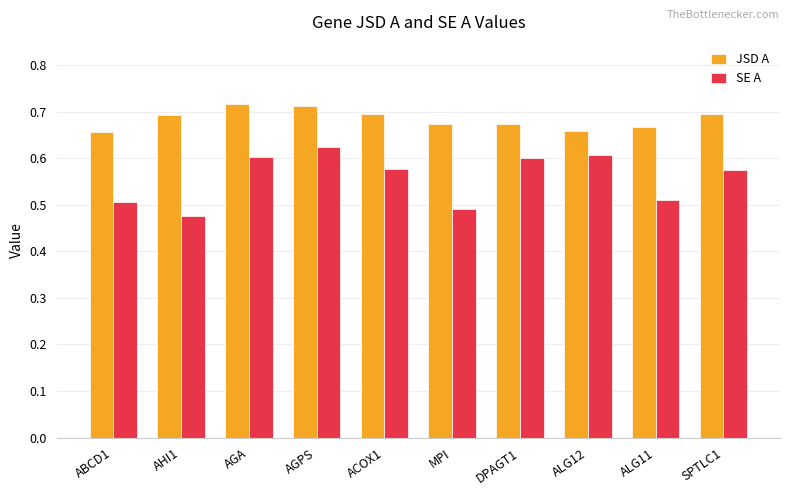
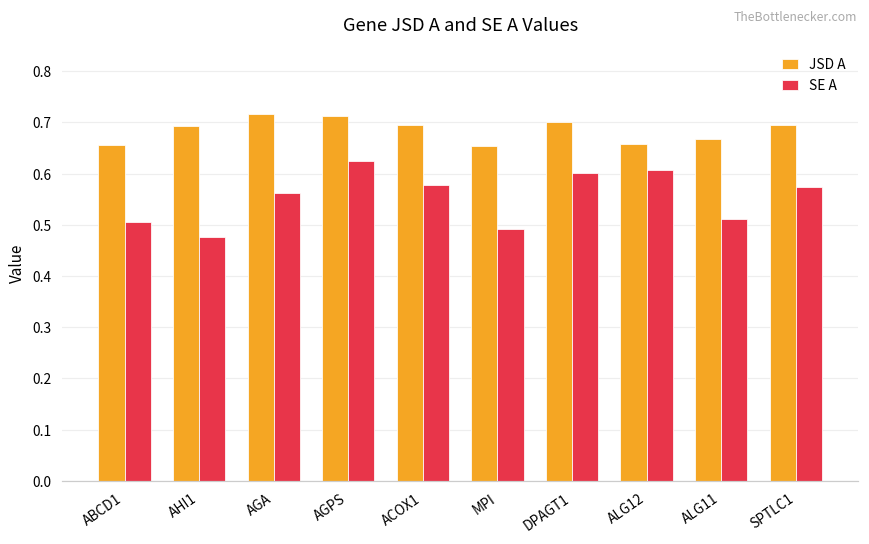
SE A, AGA: 0.60 -> 0.56
JSD A, MPI: 0.67 -> 0.65
JSD A, DPAGT1: 0.67 -> 0.70
